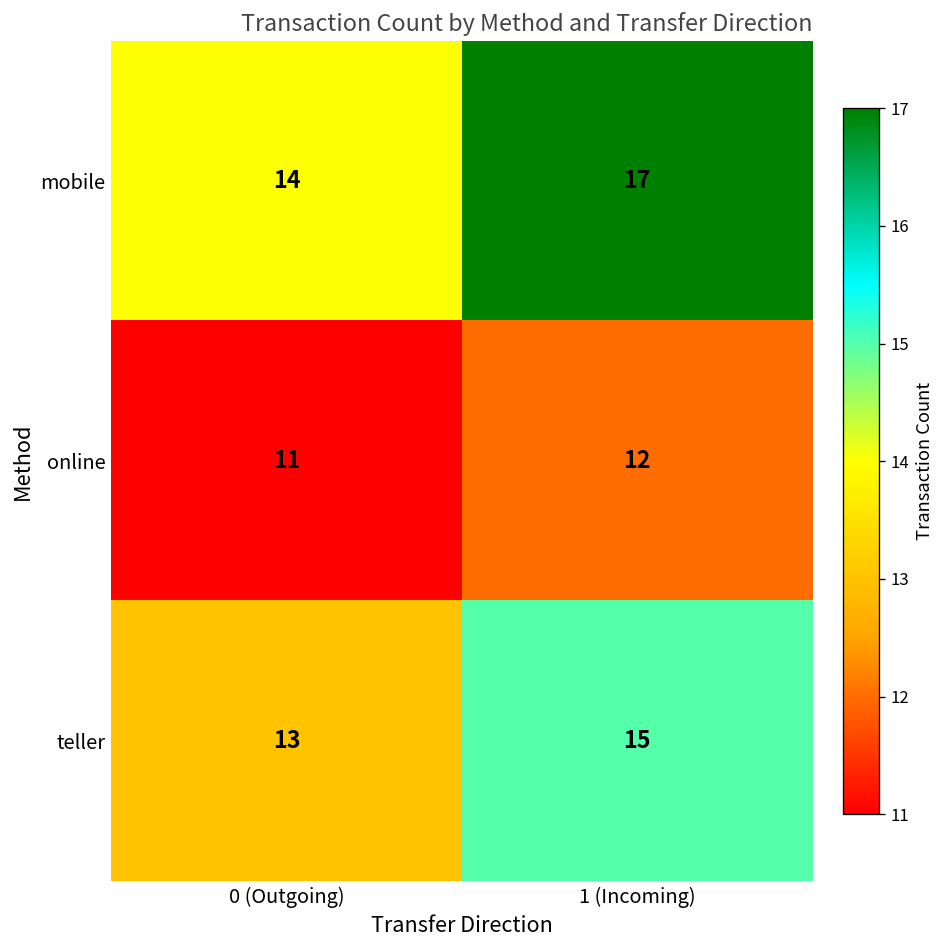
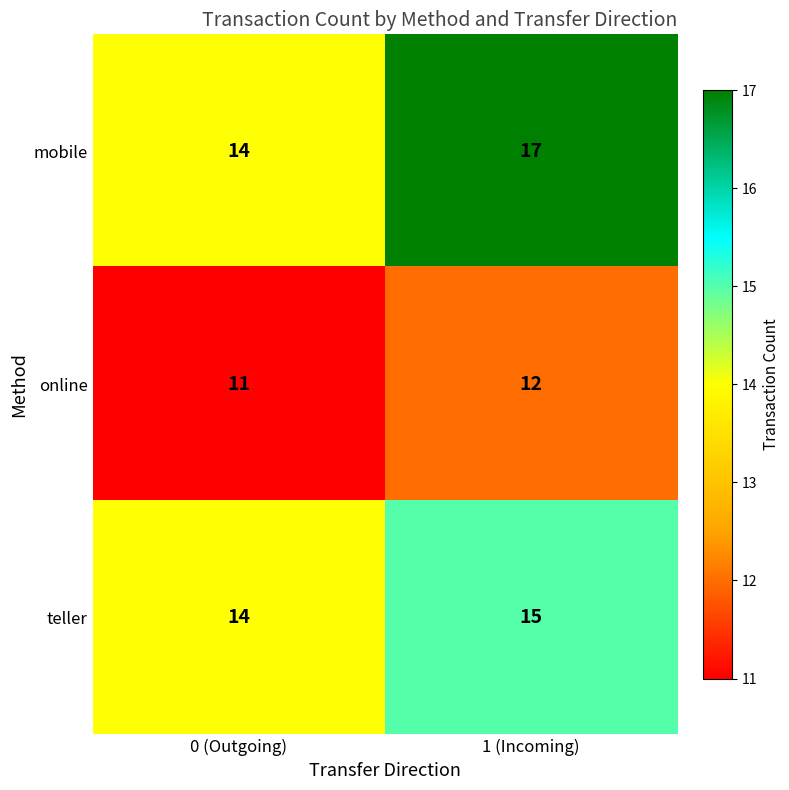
teller, 0 (Outgoing): 13 -> 14
